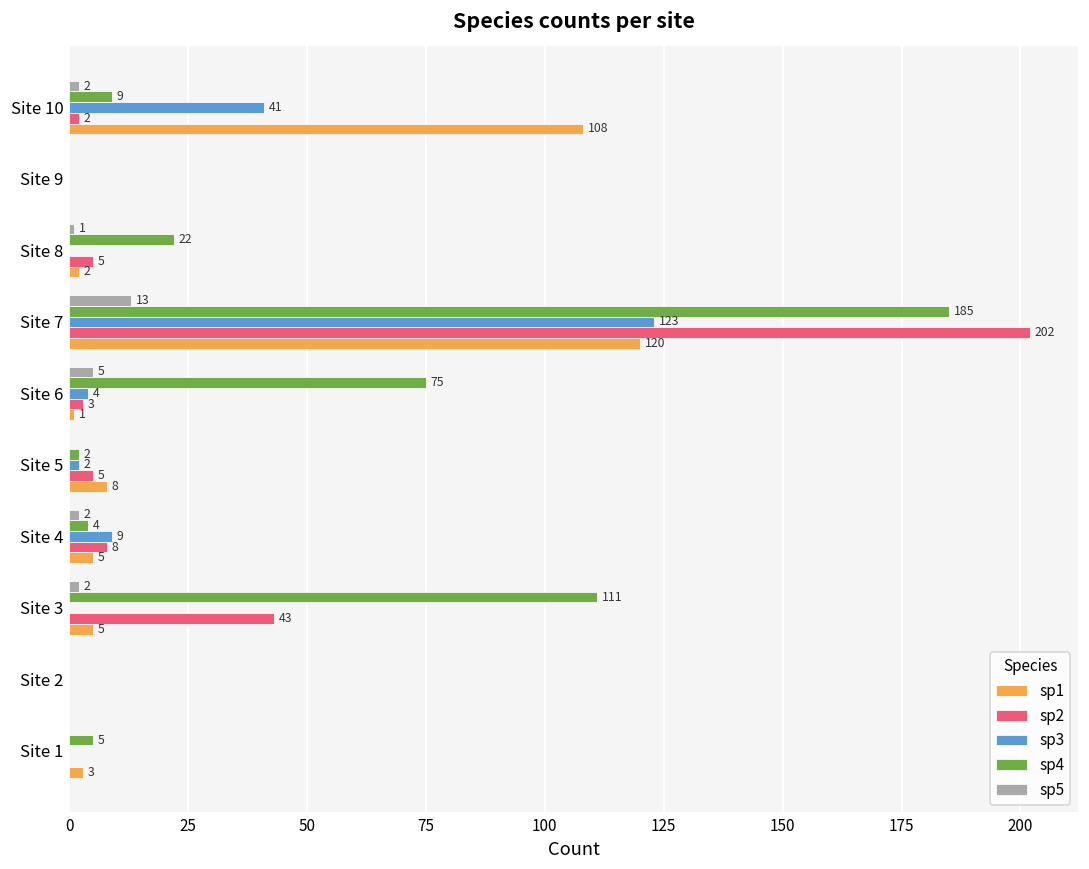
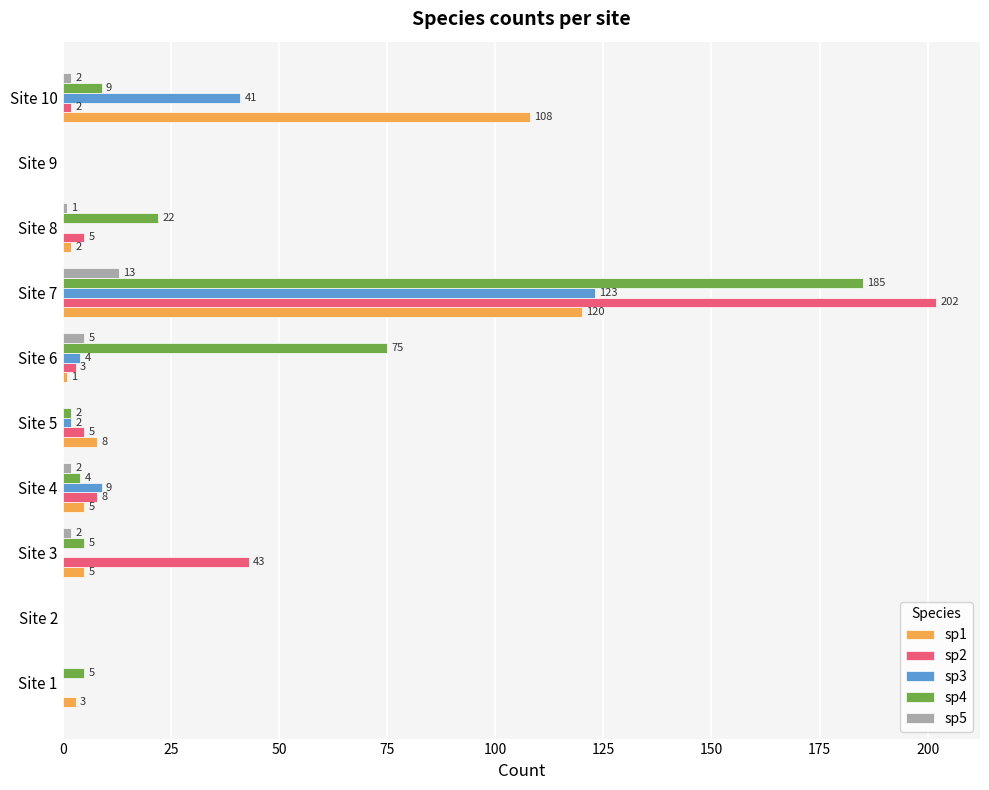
sp4, Site 3: 111 -> 5
